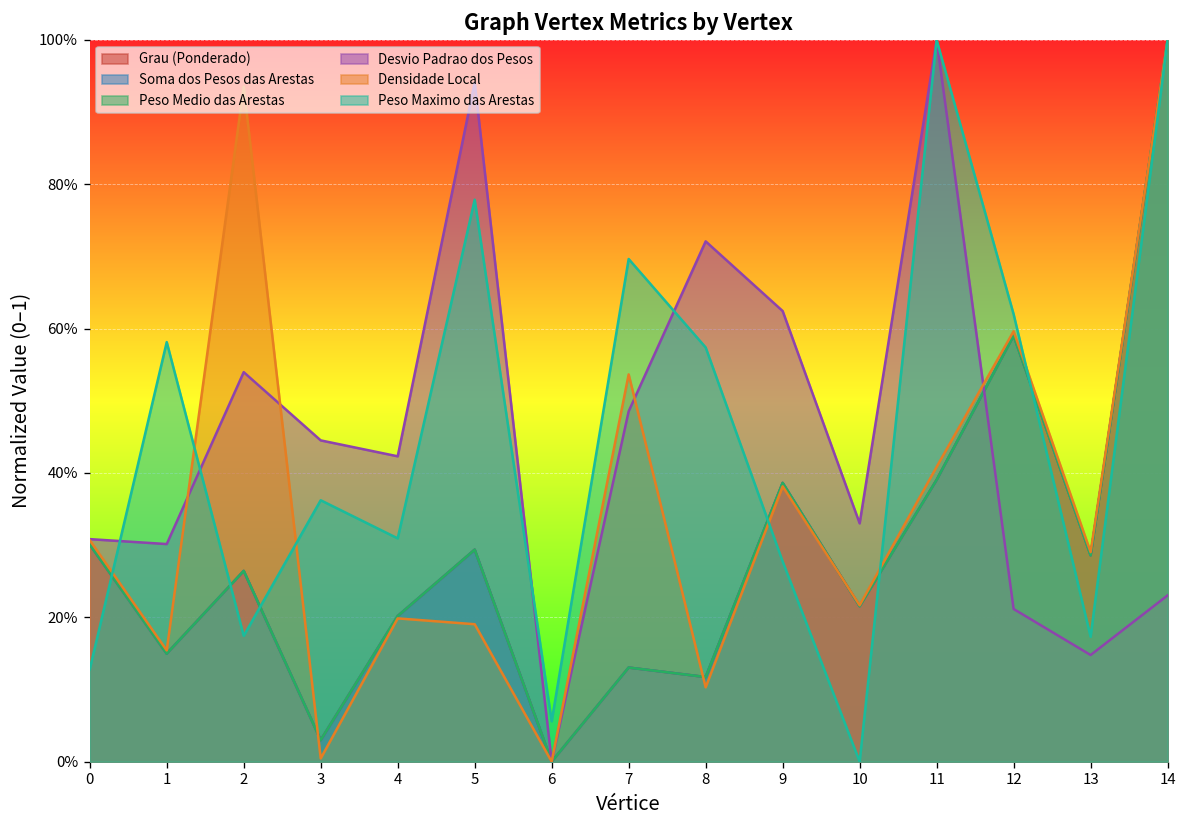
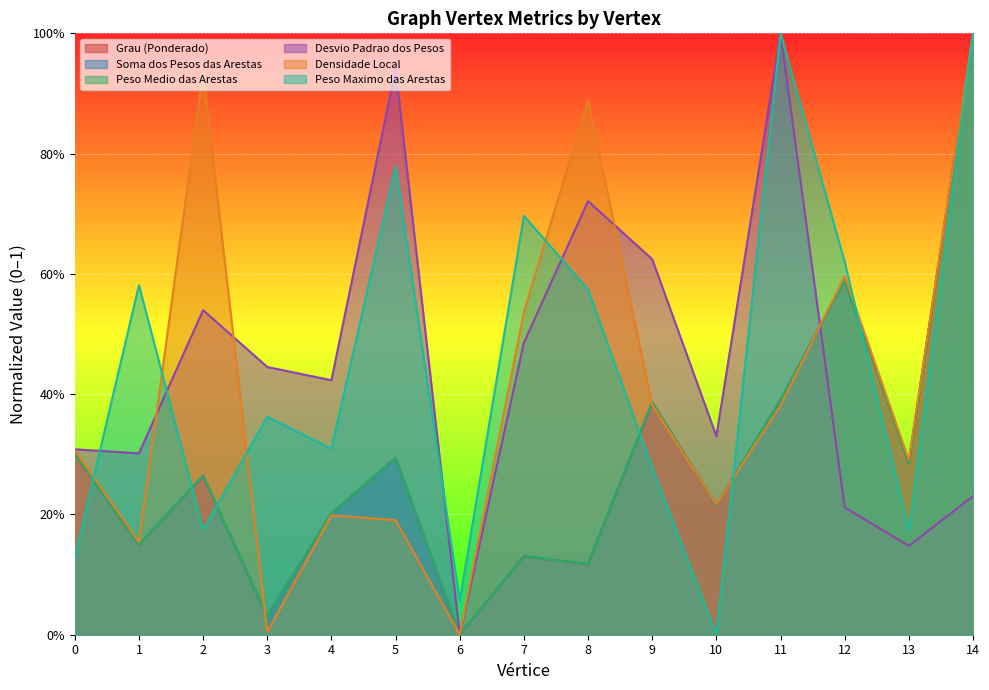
Densidade Local, 8: 10% -> 89%
Densidade Local, 11: 41% -> 38%
